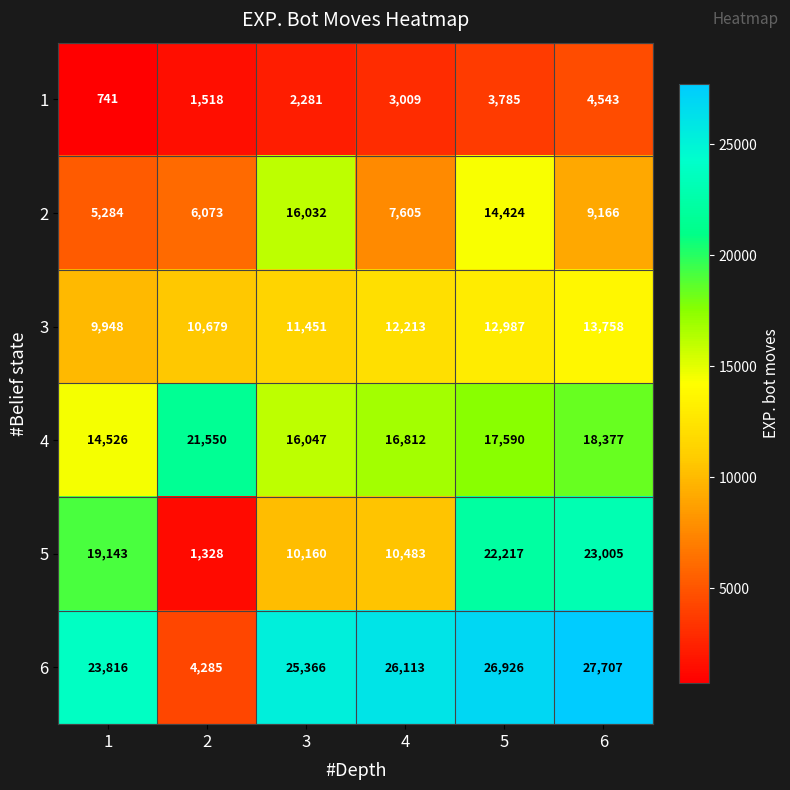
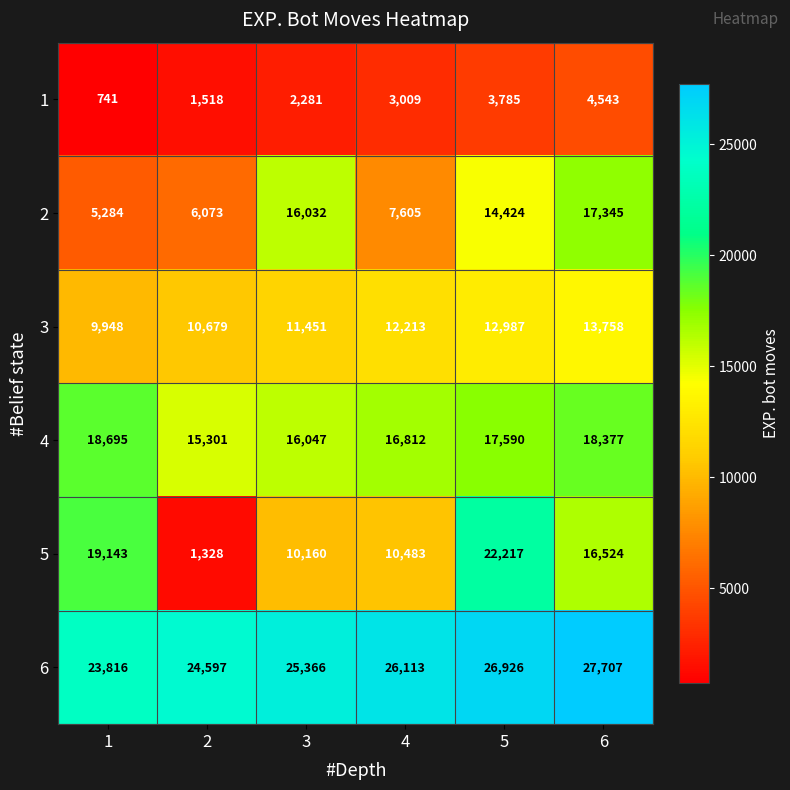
2, 6: 9,166 -> 17,345
4, 1: 14,526 -> 18,695
4, 2: 21,550 -> 15,301
5, 6: 23,005 -> 16,524
6, 2: 4,285 -> 24,597
